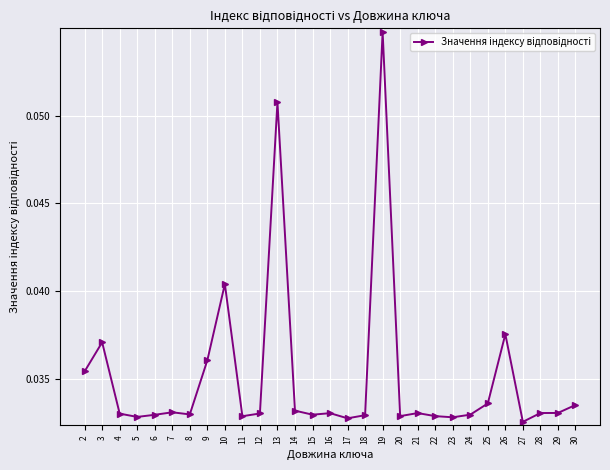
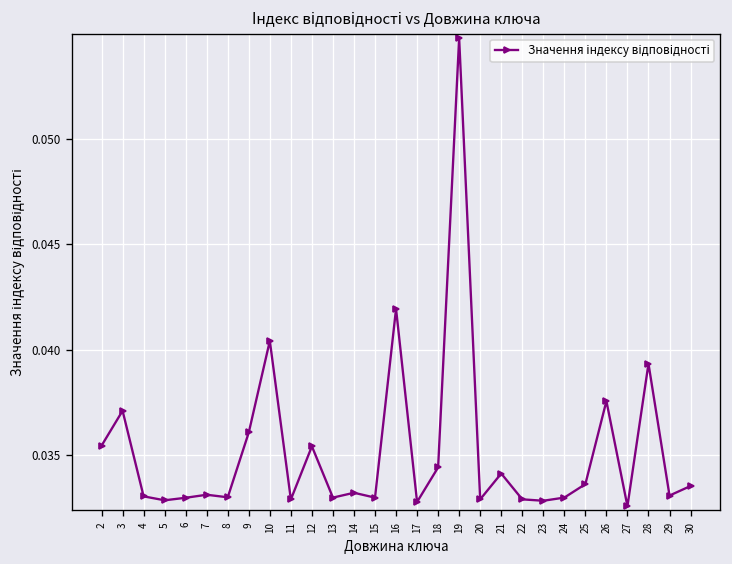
12: 0.0330 -> 0.0354
13: 0.0508 -> 0.0330
16: 0.0331 -> 0.0419
18: 0.0329 -> 0.0344
21: 0.0331 -> 0.0341
28: 0.0331 -> 0.0393
